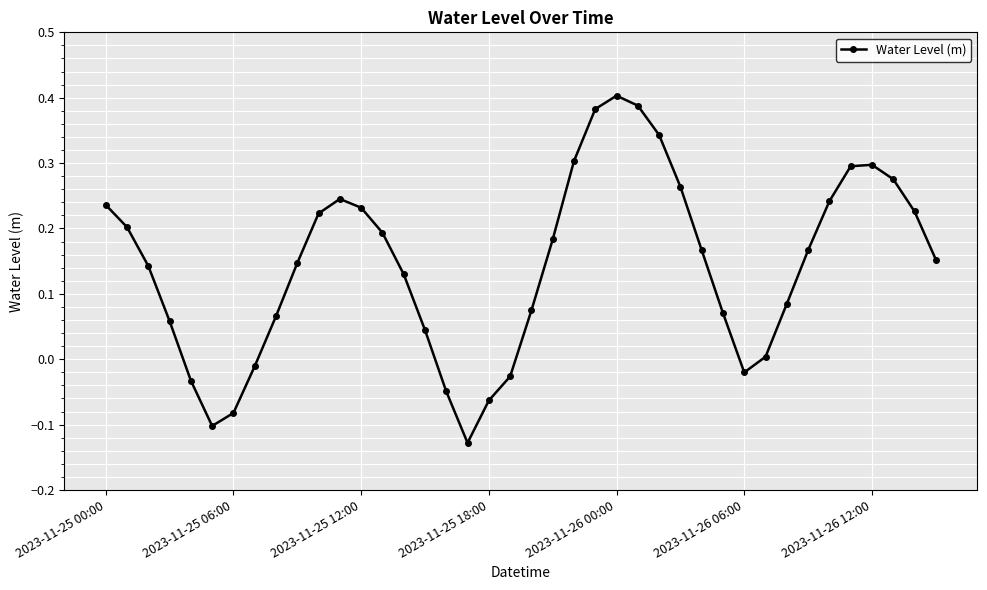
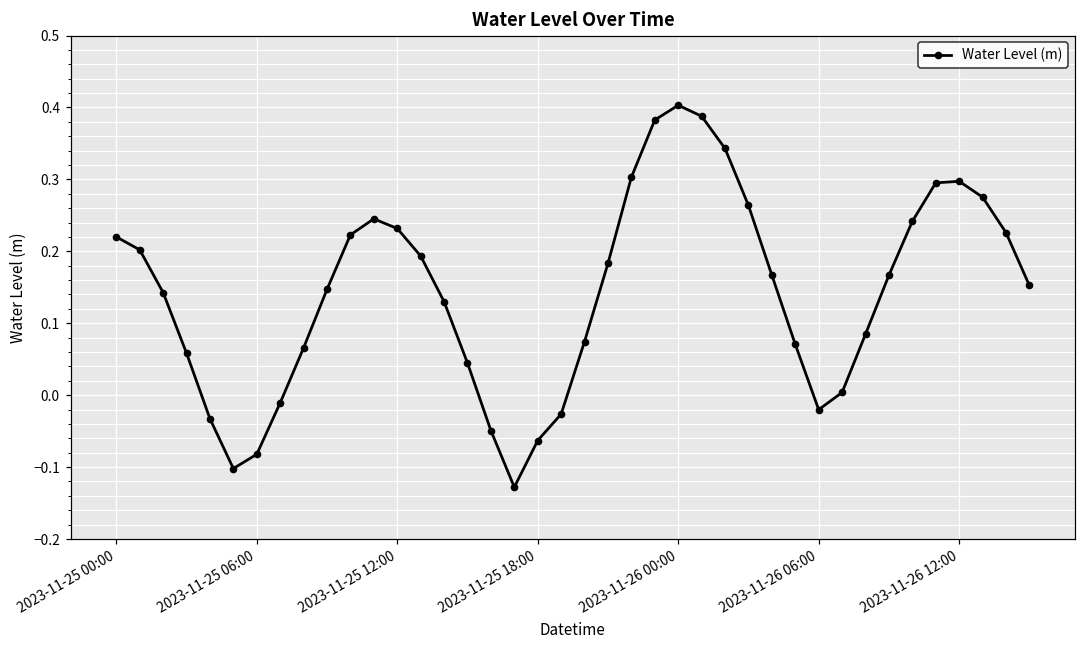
2023-11-25 00:00: 0.24 -> 0.22
